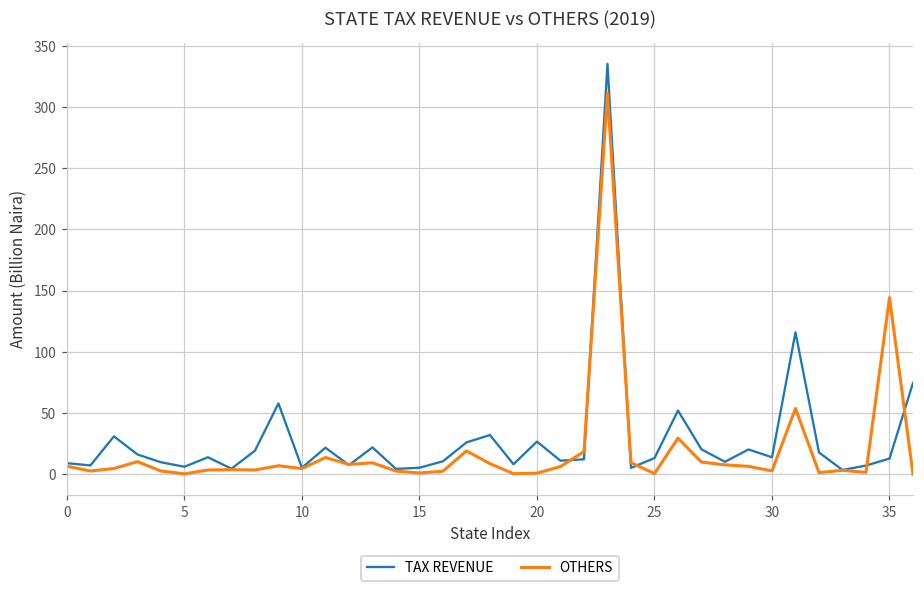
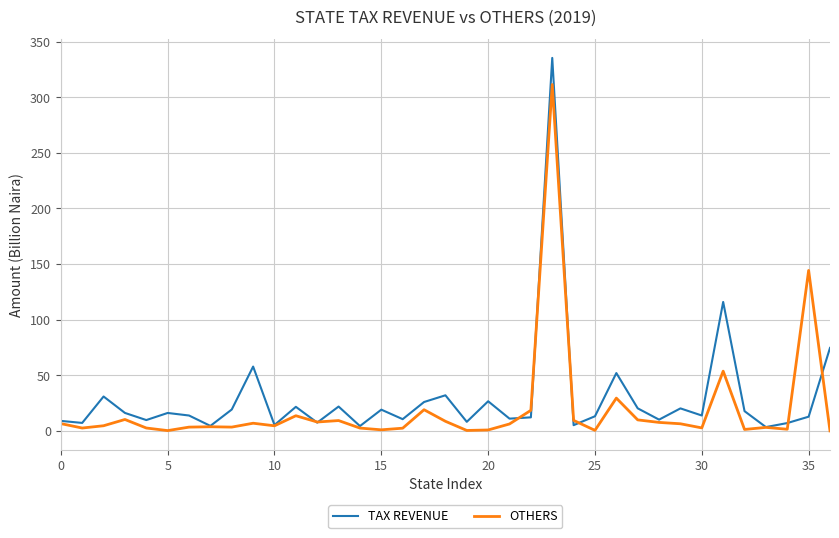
TAX REVENUE, 5: 6 -> 16
TAX REVENUE, 15: 5 -> 19
